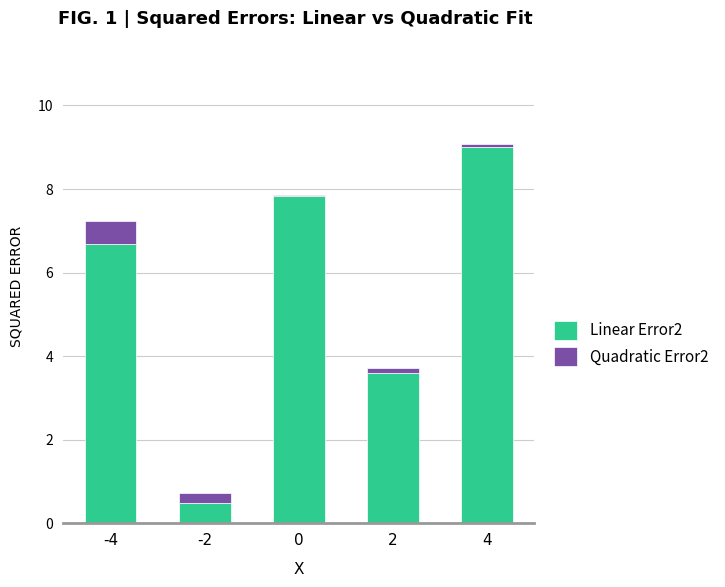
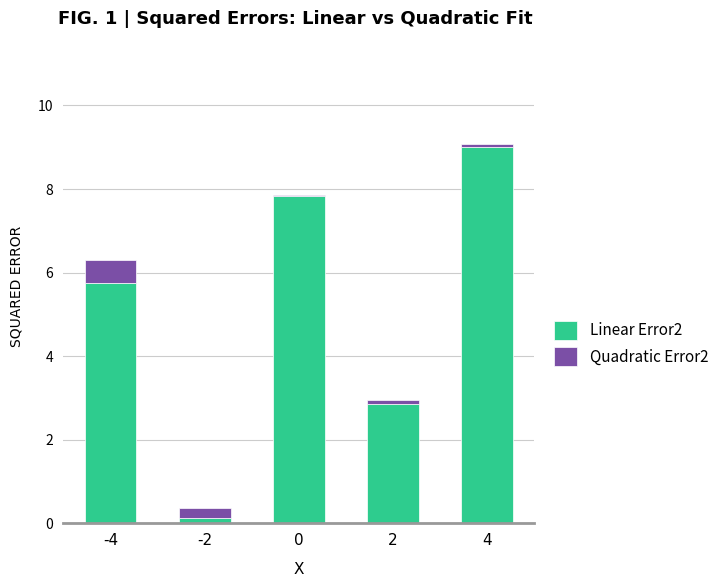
Linear Error2, -4: 6.7 -> 5.8
Linear Error2, -2: 0.5 -> 0.1
Linear Error2, 2: 3.6 -> 2.8
